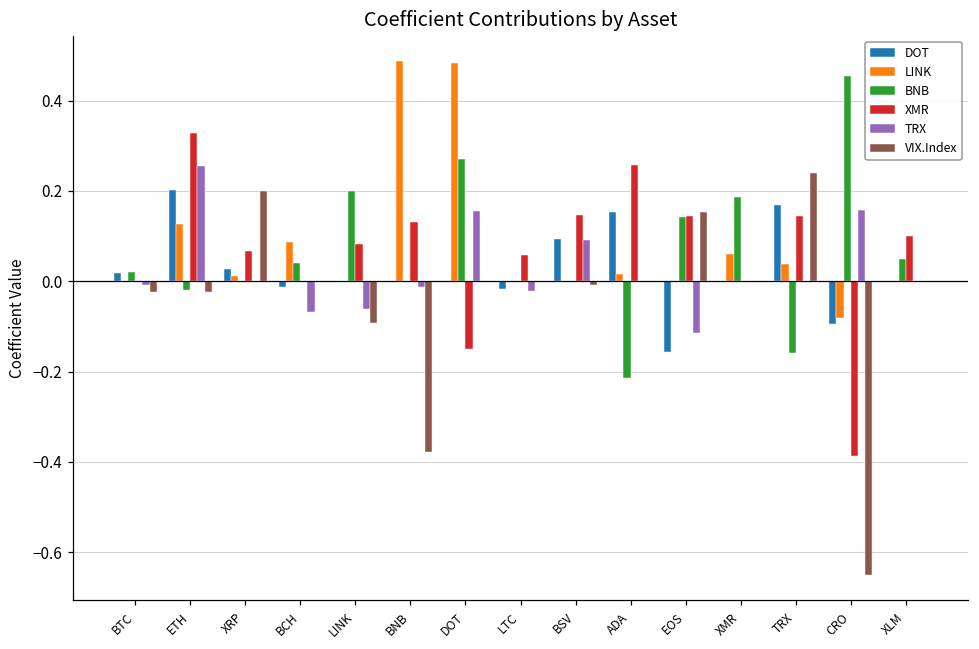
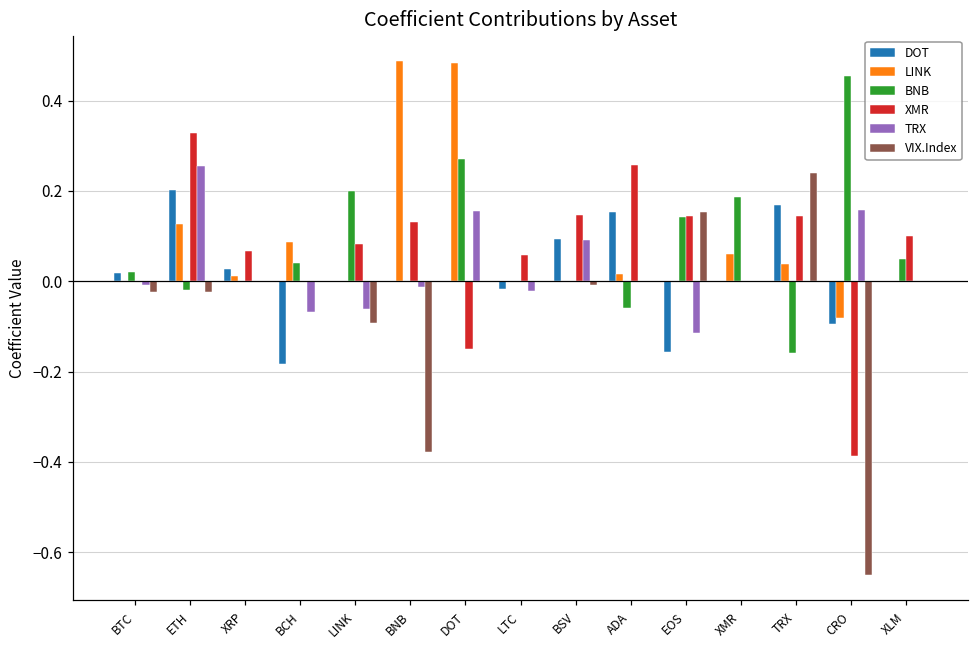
VIX.Index, XRP: 0.2 -> 0.0
DOT, BCH: -0.01 -> -0.18
BNB, ADA: -0.21 -> -0.06
